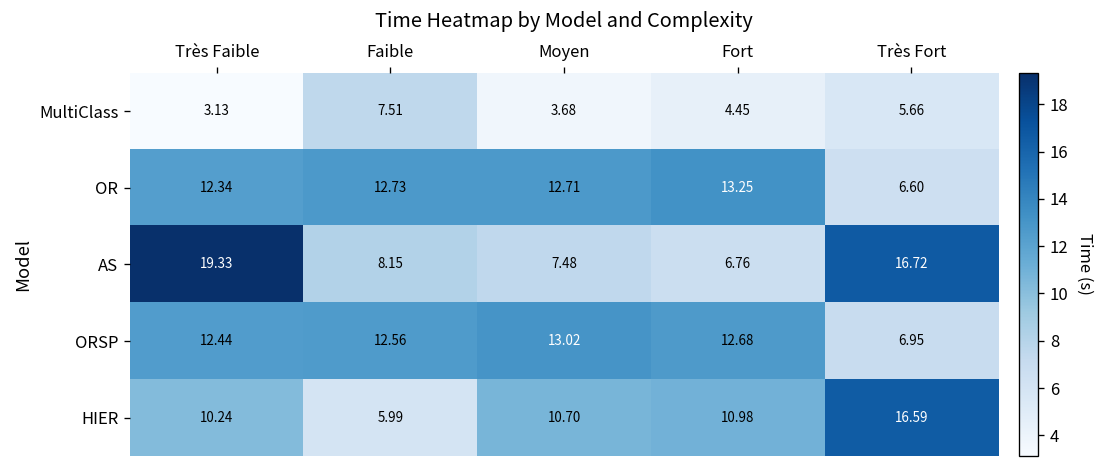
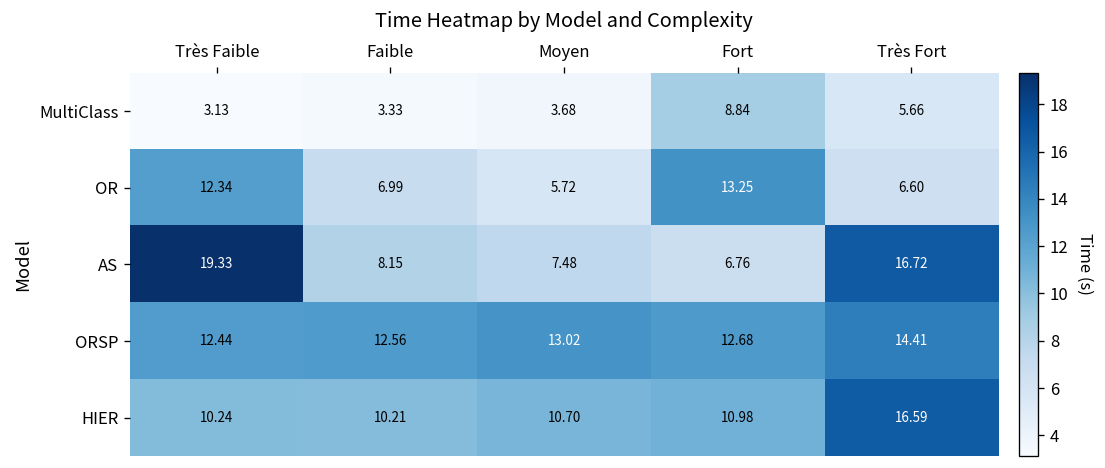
MultiClass, Faible: 7.51 -> 3.33
MultiClass, Fort: 4.45 -> 8.84
OR, Faible: 12.73 -> 6.99
OR, Moyen: 12.71 -> 5.72
ORSP, Très Fort: 6.95 -> 14.41
HIER, Faible: 5.99 -> 10.21
